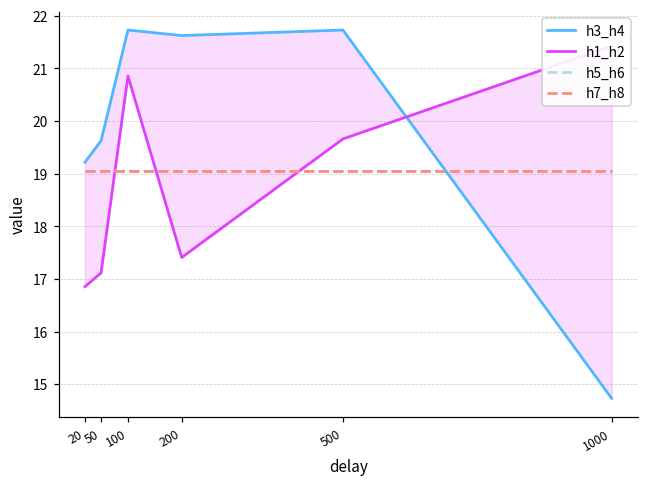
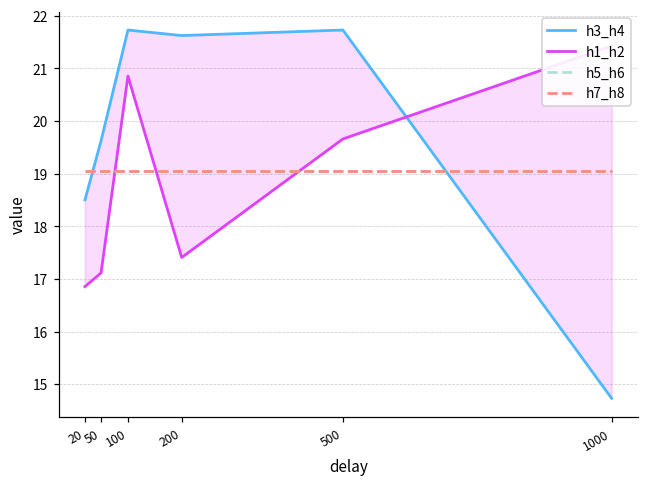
h3_h4, 20: 19.2 -> 18.5
